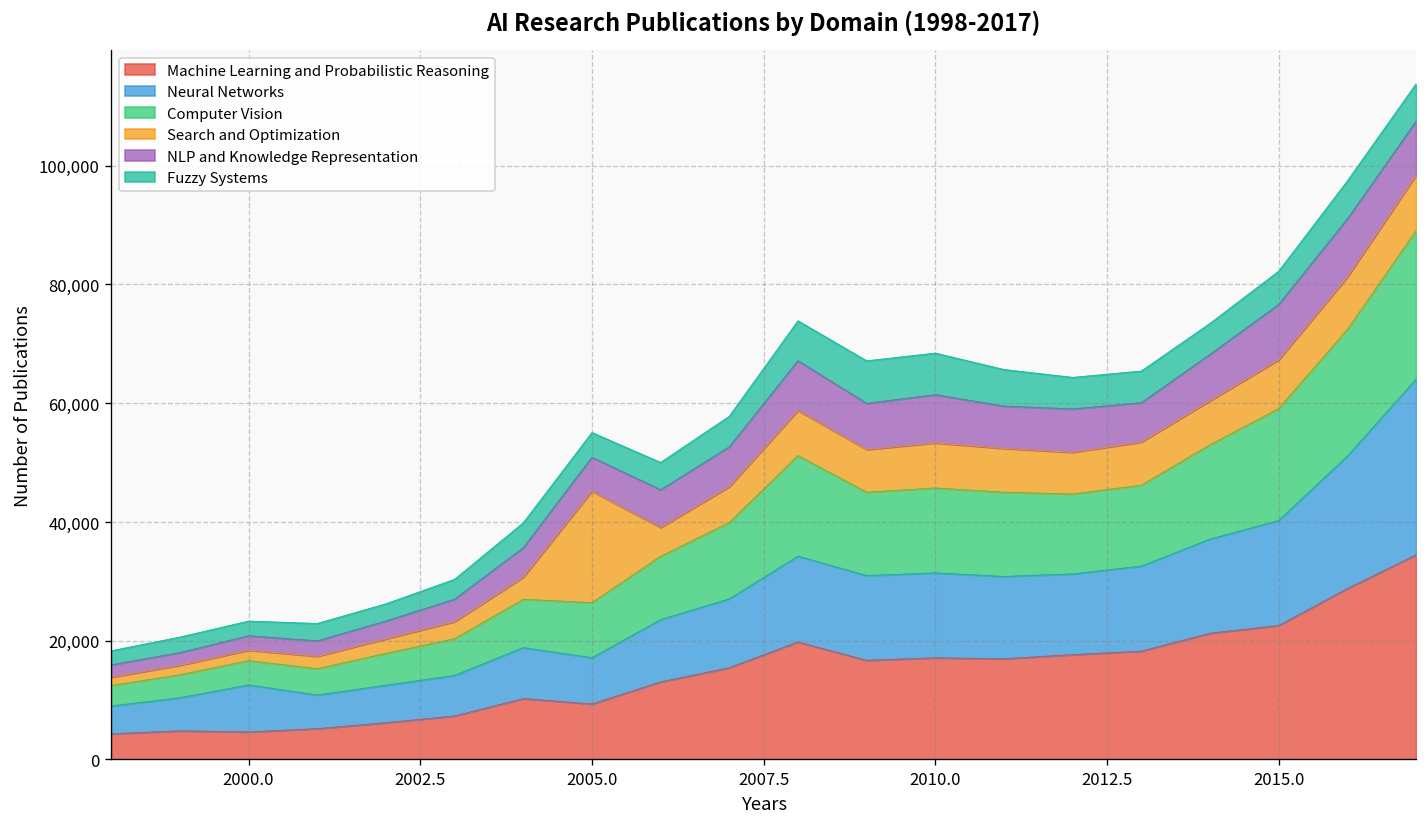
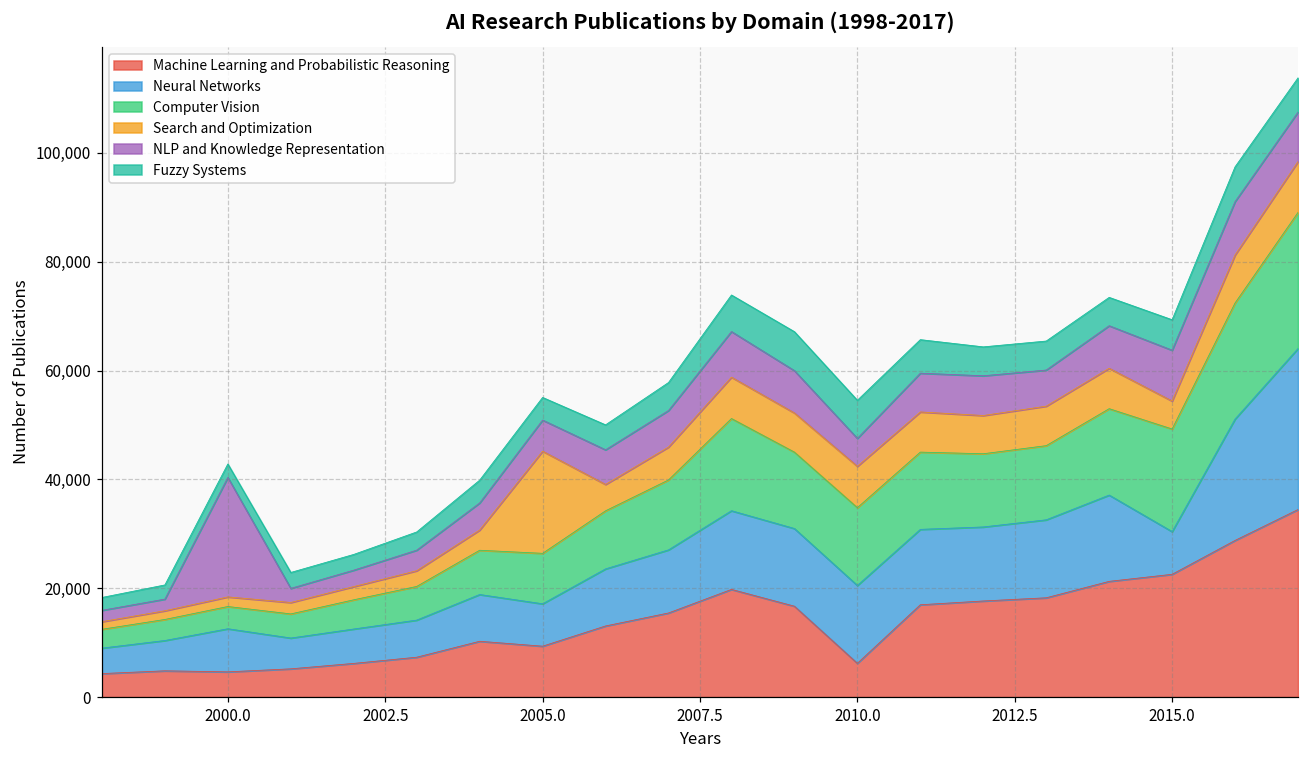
NLP and Knowledge Representation, 2000.0: 2,000 -> 22,000
Machine Learning and Probabilistic Reasoning, 2010.0: 17,000 -> 6,000
NLP and Knowledge Representation, 2010.0: 8,000 -> 5,000
Neural Networks, 2015.0: 18,000 -> 8,000
Search and Optimization, 2015.0: 8,000 -> 5,000
